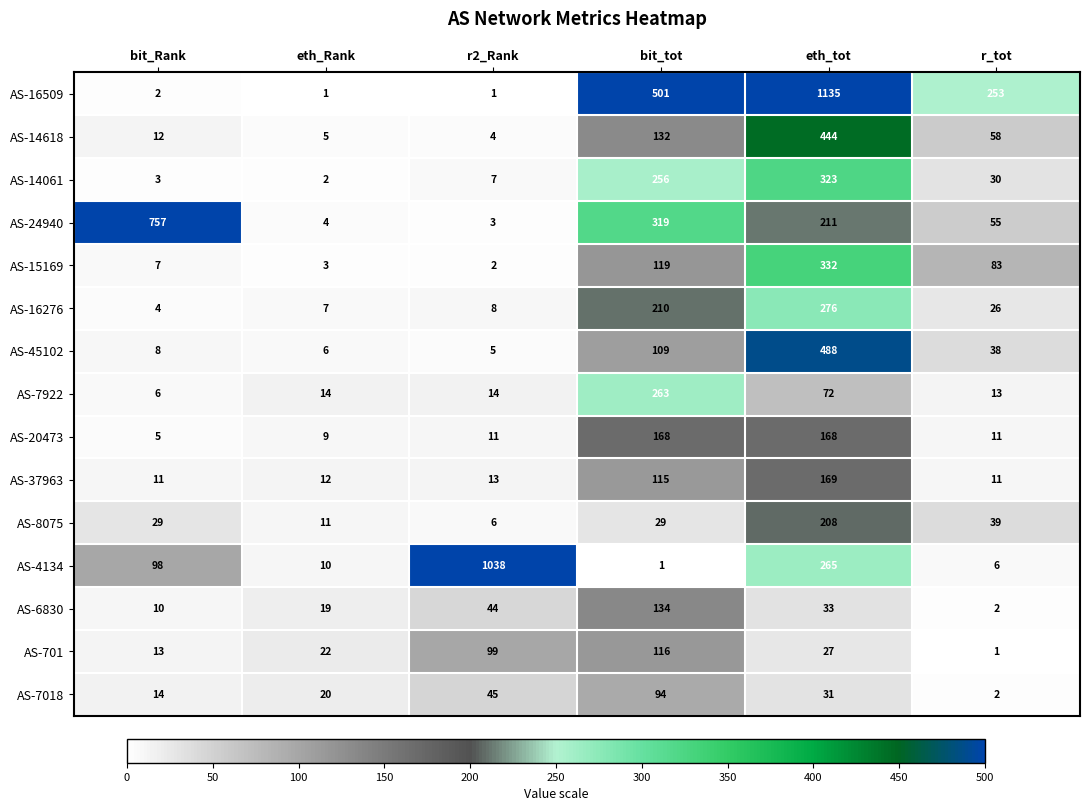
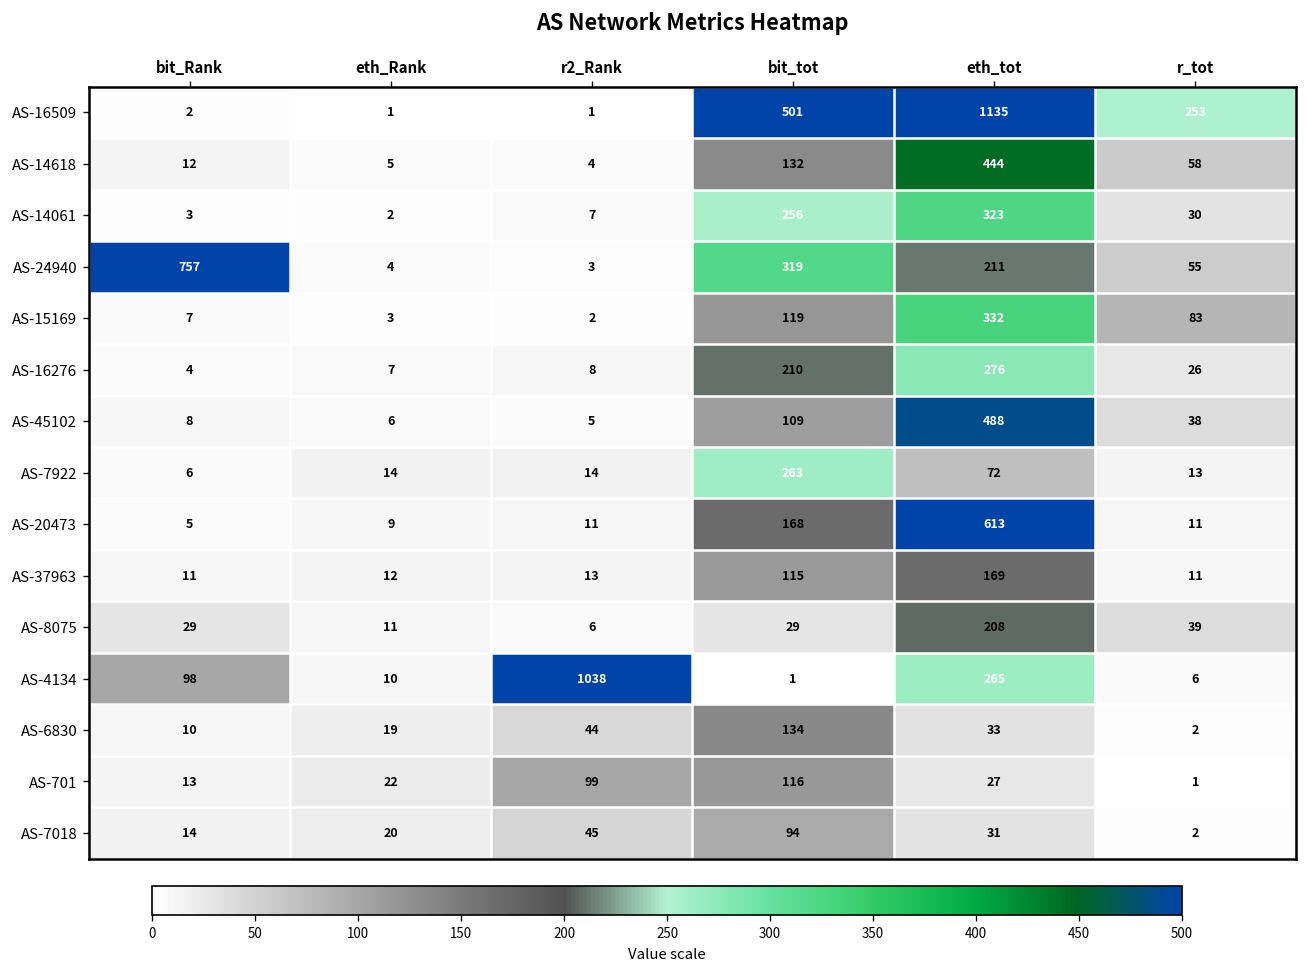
AS-20473, eth_tot: 168 -> 613
